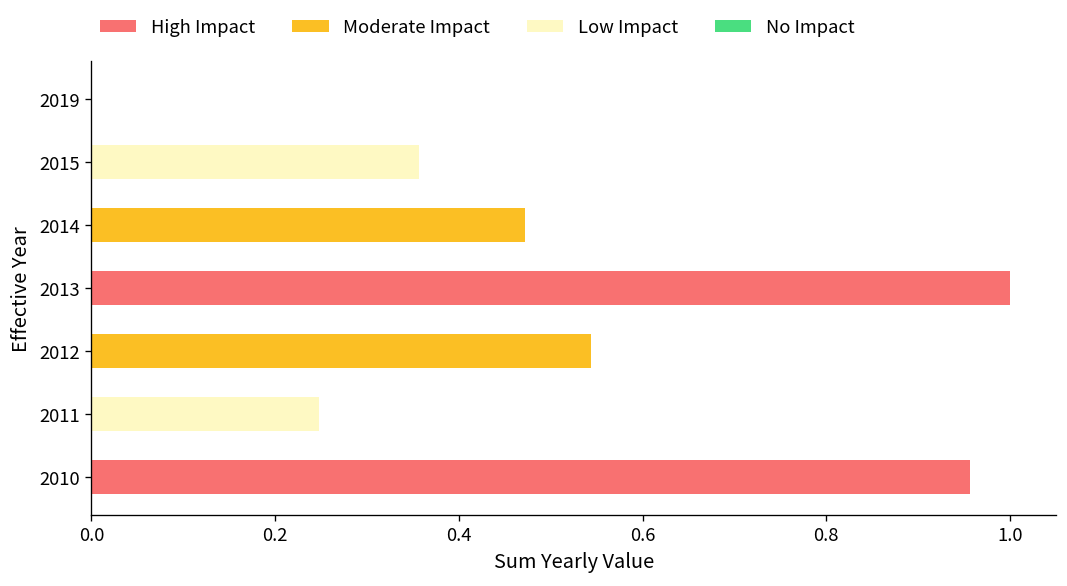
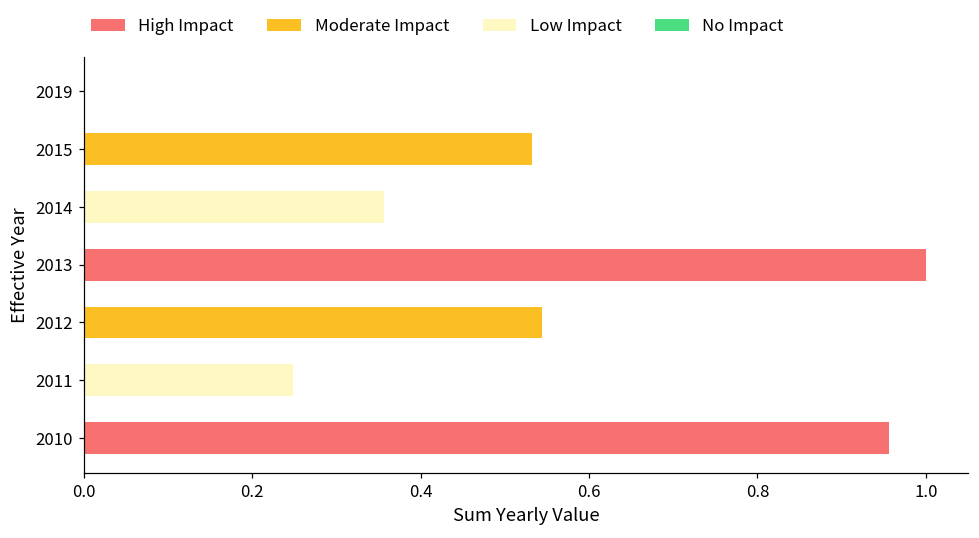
2015: 0.36 -> 0.53
2014: 0.47 -> 0.36
